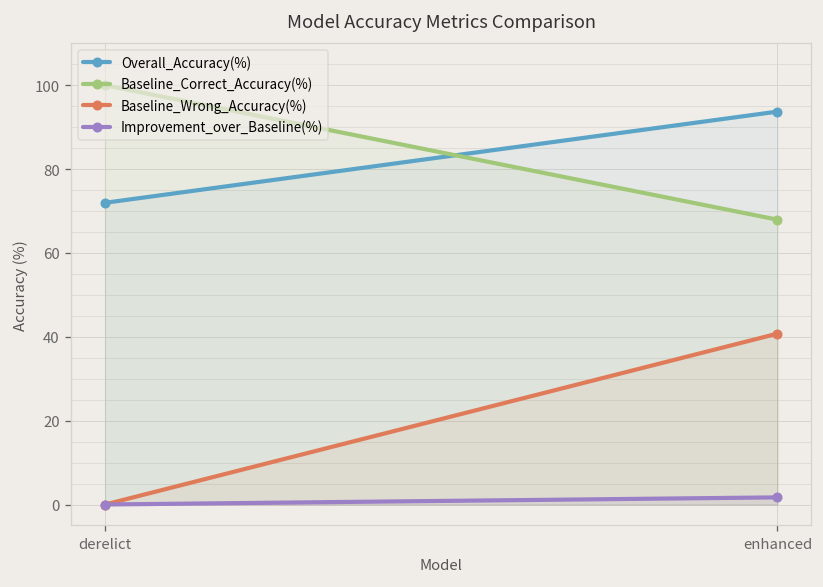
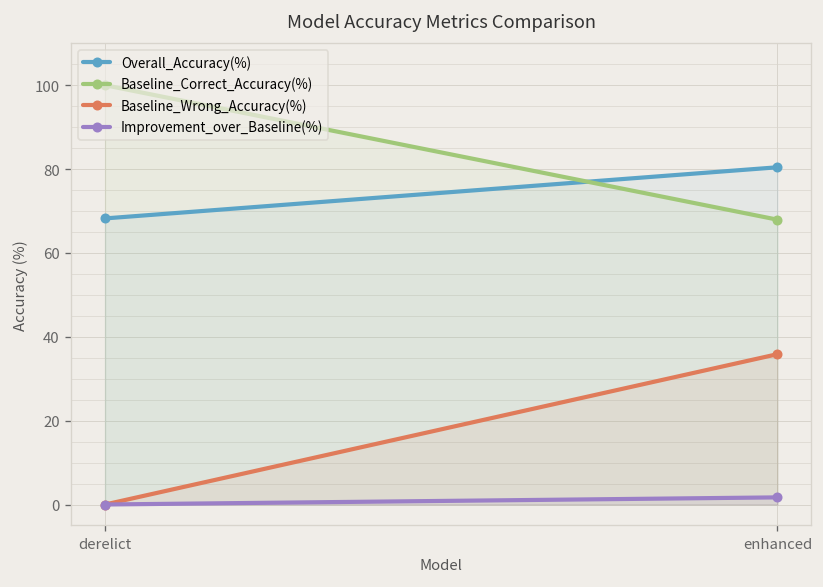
Overall_Accuracy(%), derelict: 72 -> 68
Overall_Accuracy(%), enhanced: 94 -> 80
Baseline_Wrong_Accuracy(%), enhanced: 41 -> 36
